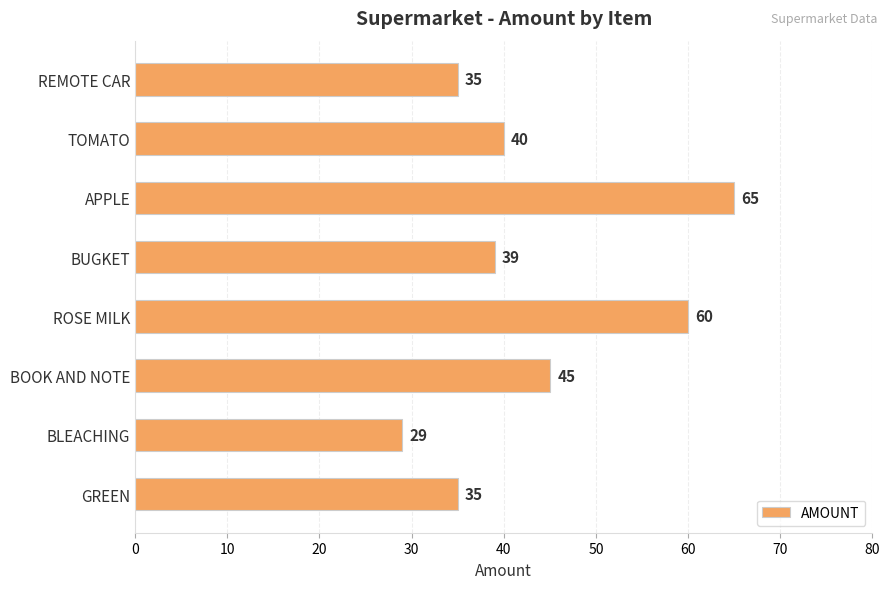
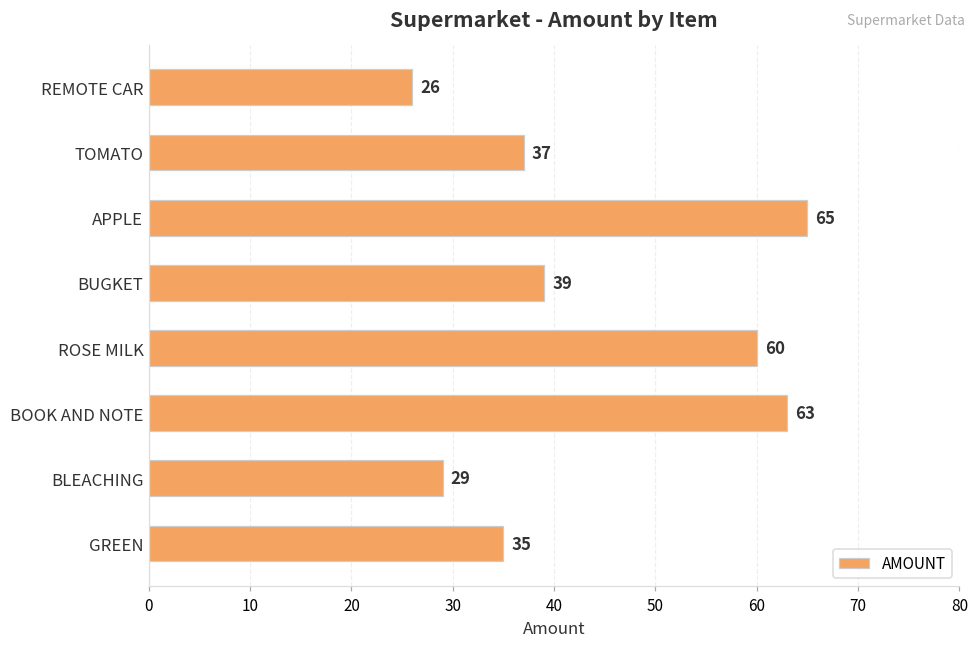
REMOTE CAR: 35 -> 26
TOMATO: 40 -> 37
BOOK AND NOTE: 45 -> 63
